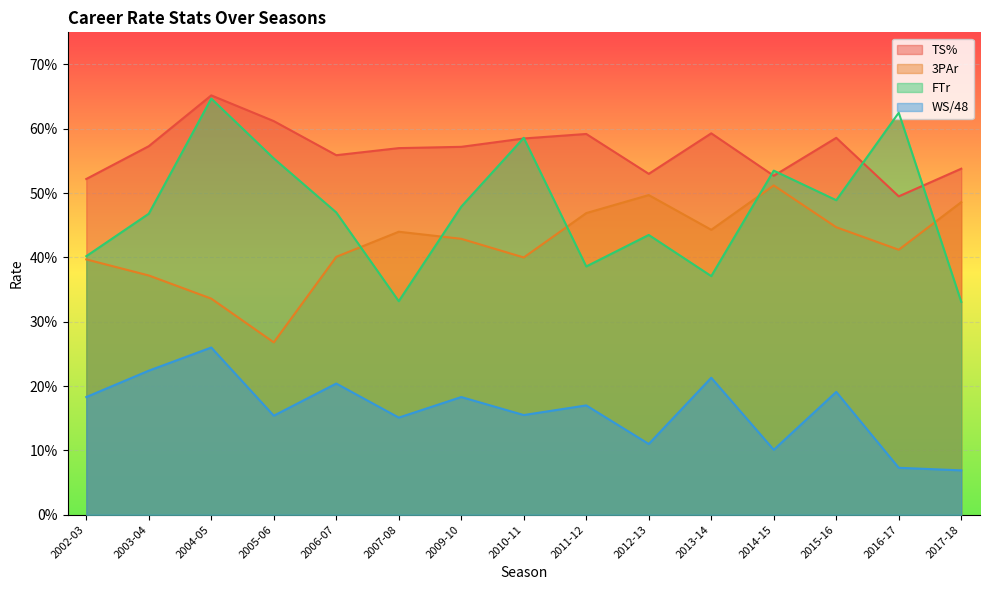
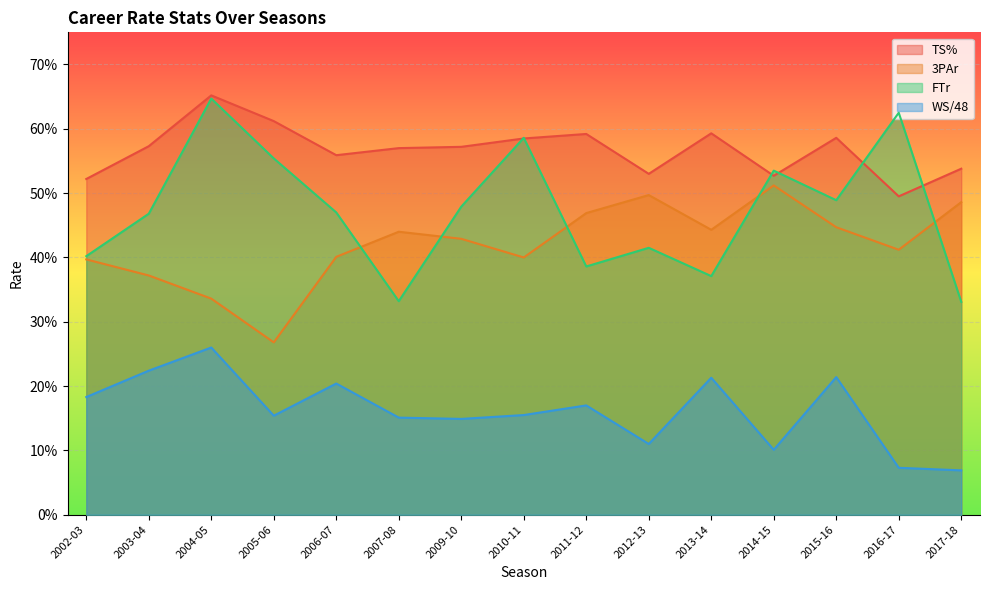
WS/48, 2009-10: 18% -> 15%
FTr, 2012-13: 44% -> 42%
WS/48, 2015-16: 19% -> 21%
